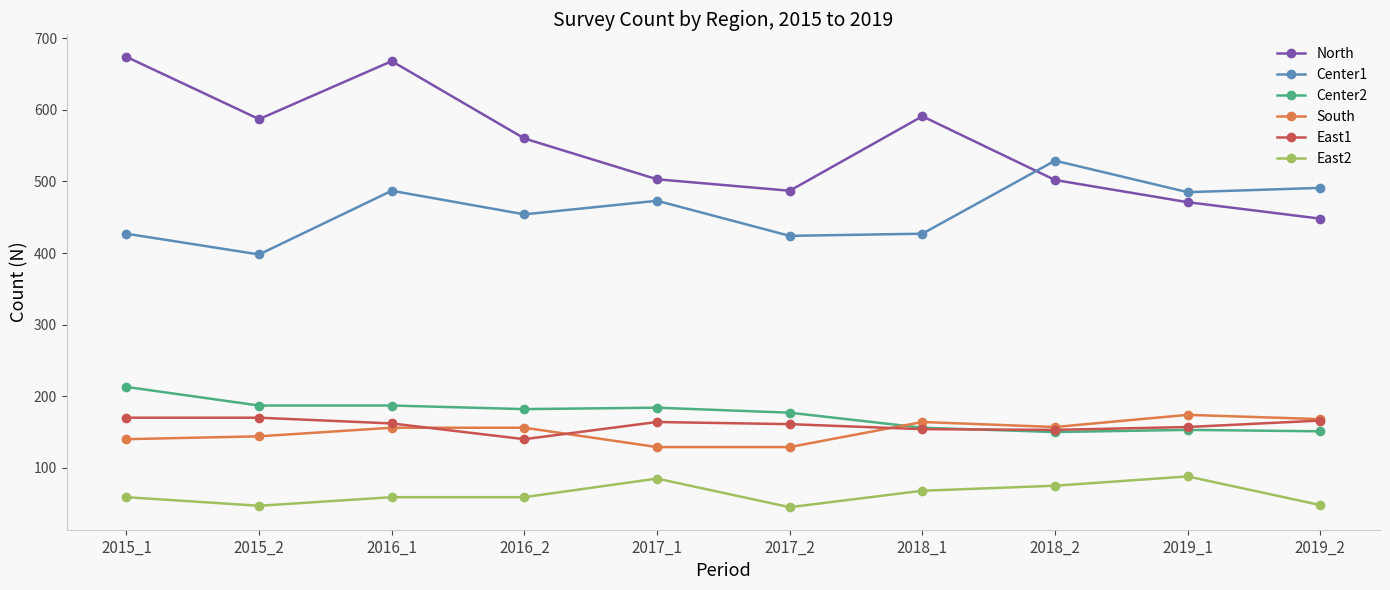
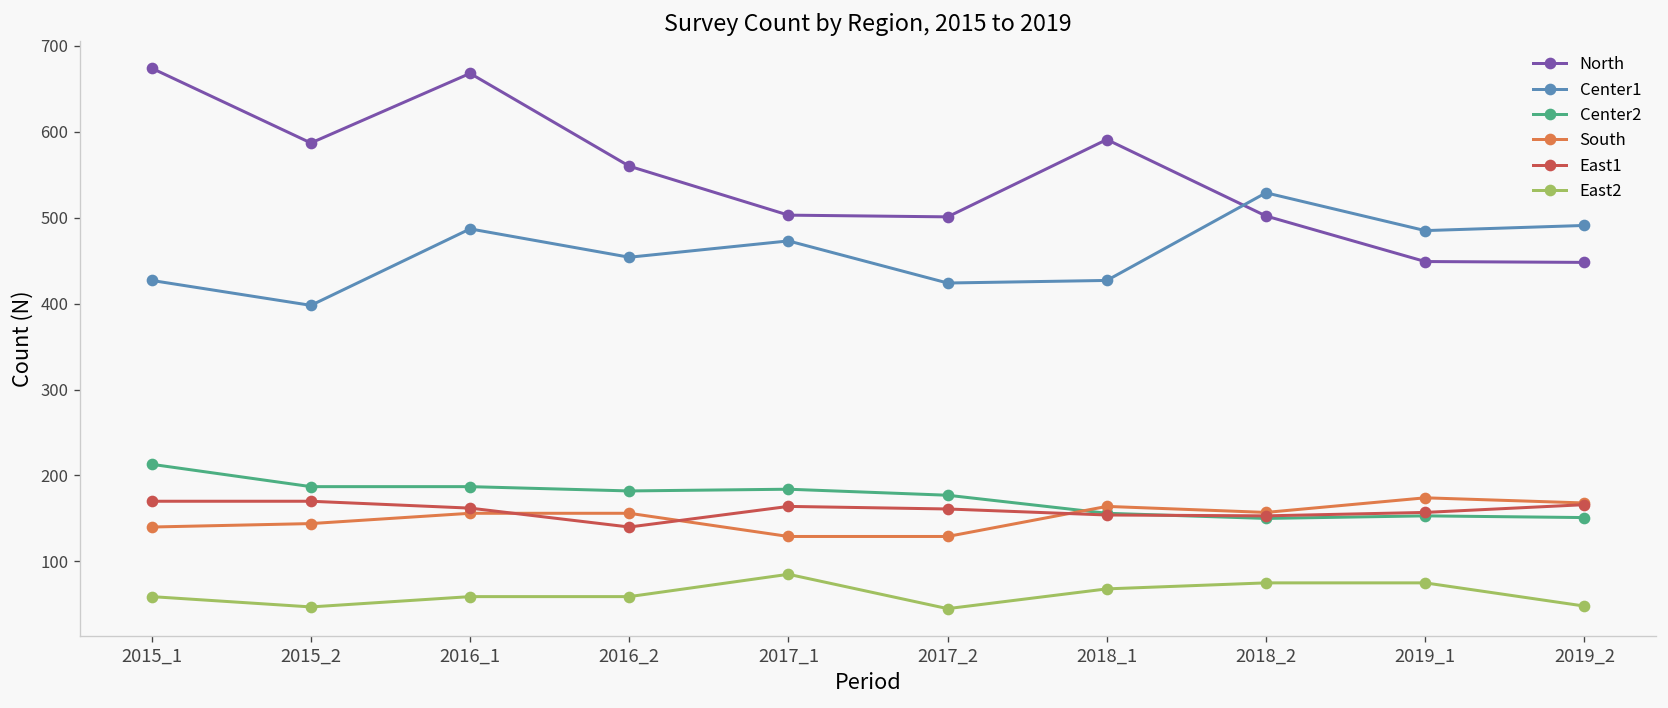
North, 2017_2: 490 -> 500
North, 2019_1: 470 -> 450
East2, 2019_1: 90 -> 80
